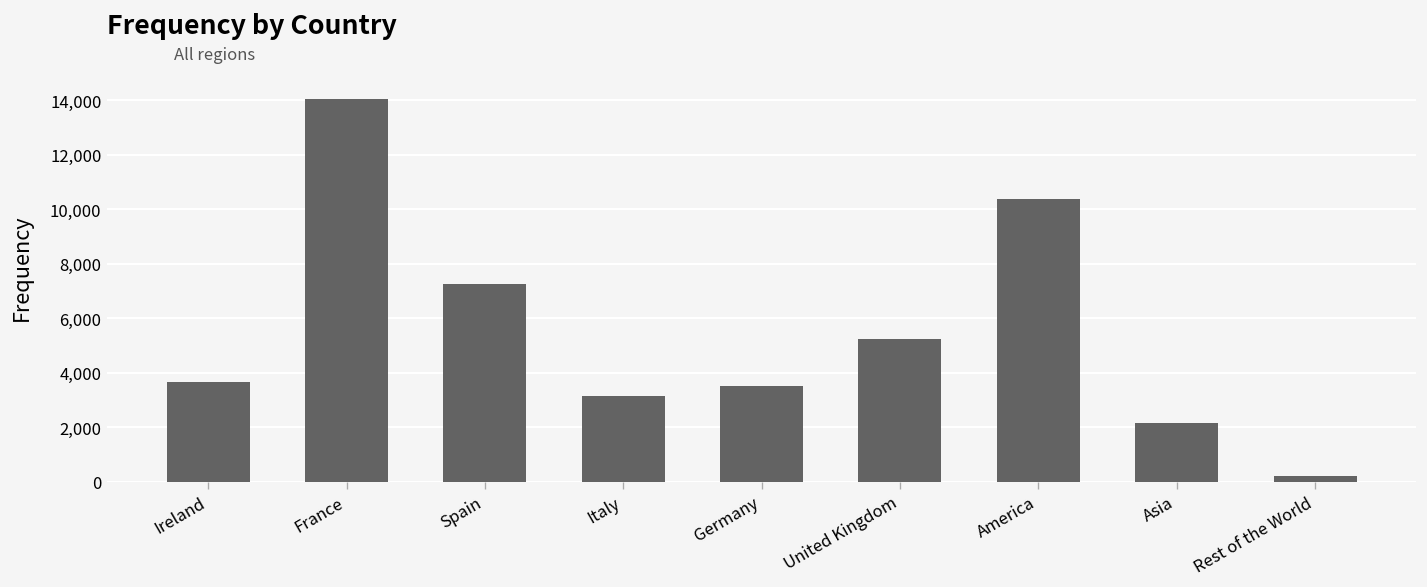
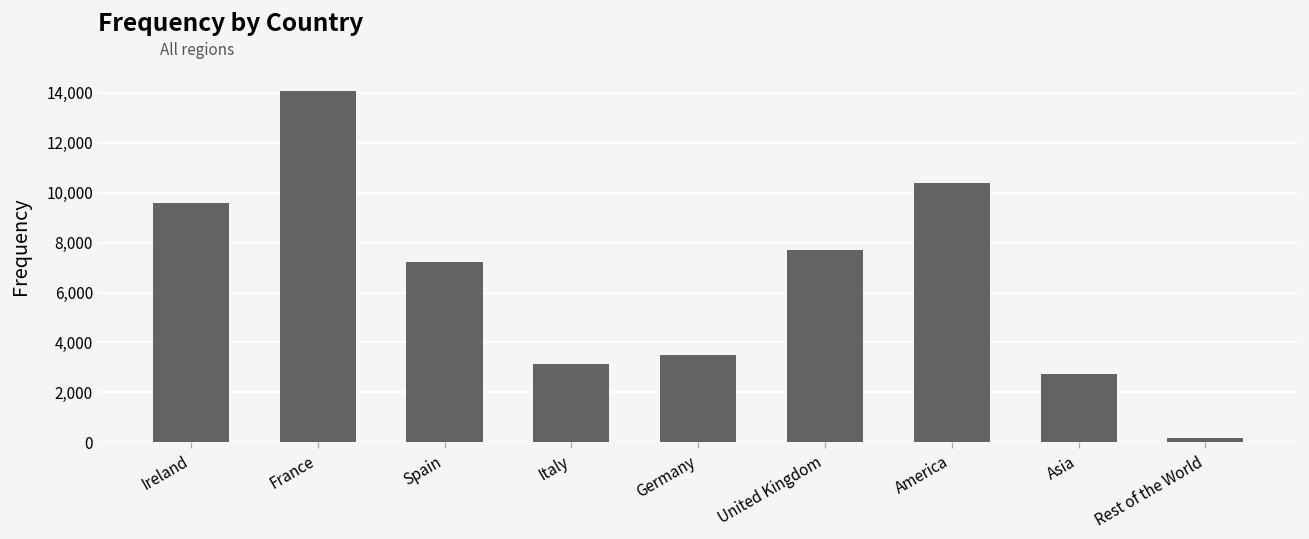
Ireland: 3,600 -> 9,600
United Kingdom: 5,200 -> 7,700
Asia: 2,200 -> 2,700
